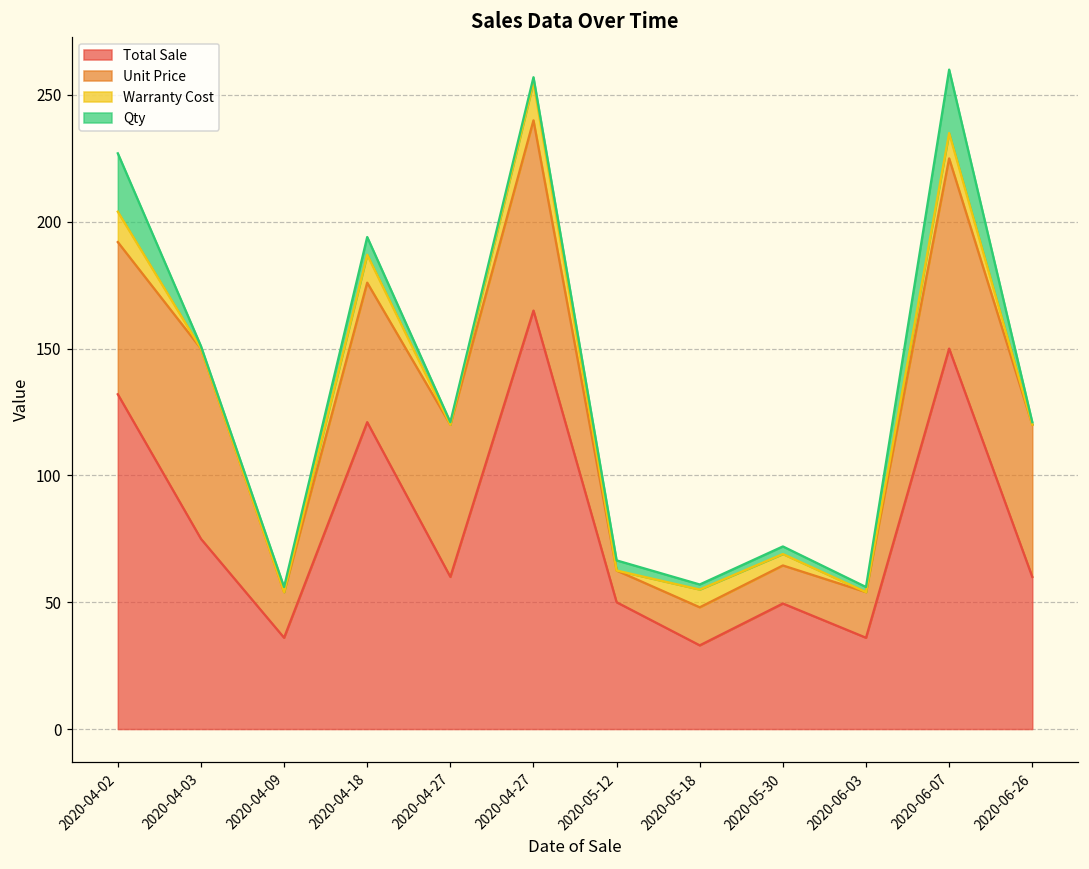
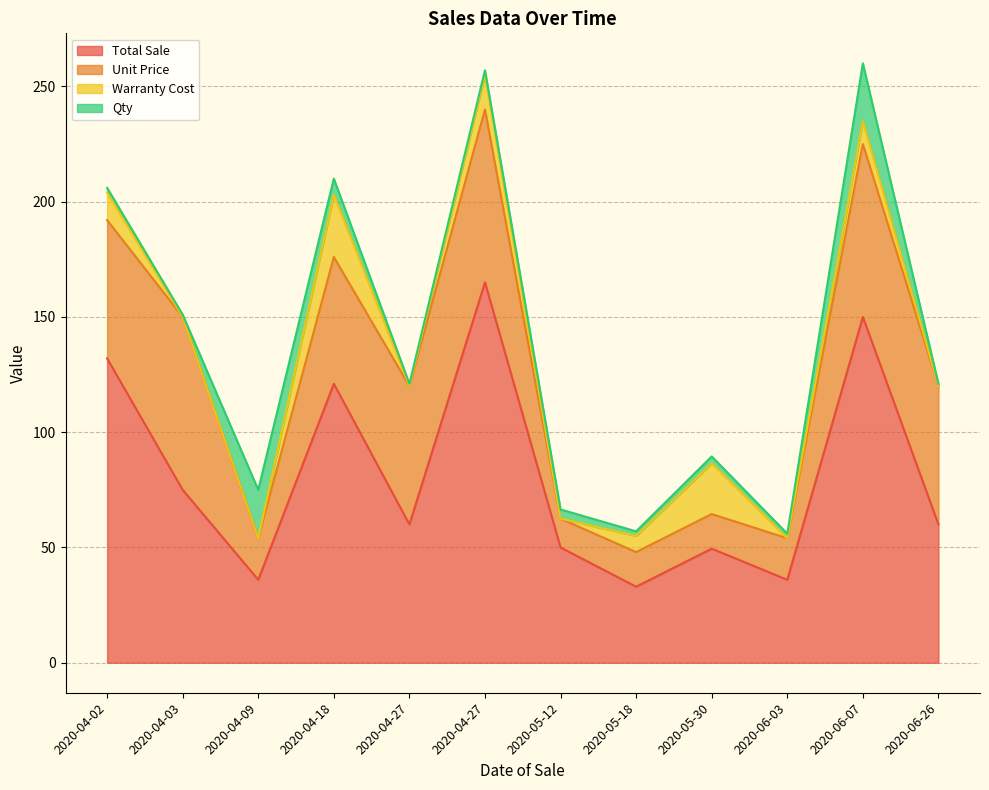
Qty, 2020-04-02: 23 -> 2
Qty, 2020-04-09: 2 -> 21
Warranty Cost, 2020-04-18: 11 -> 27
Warranty Cost, 2020-05-30: 5 -> 22
